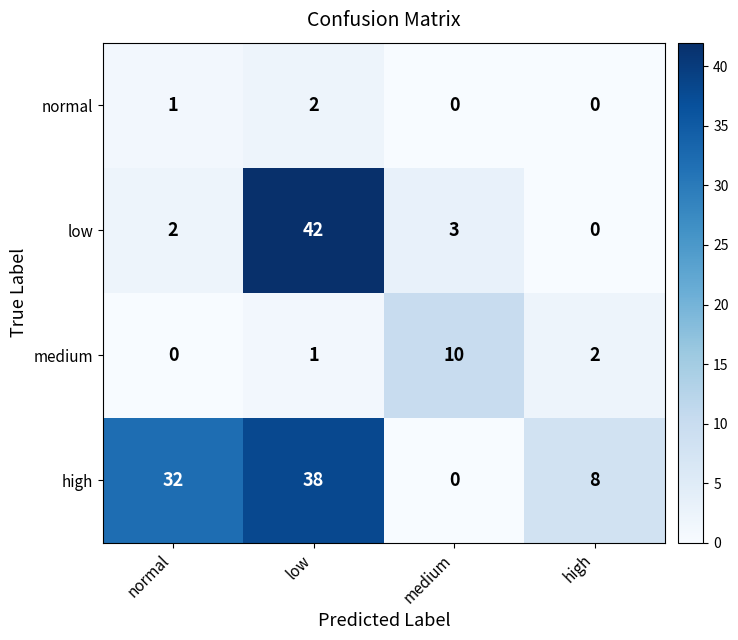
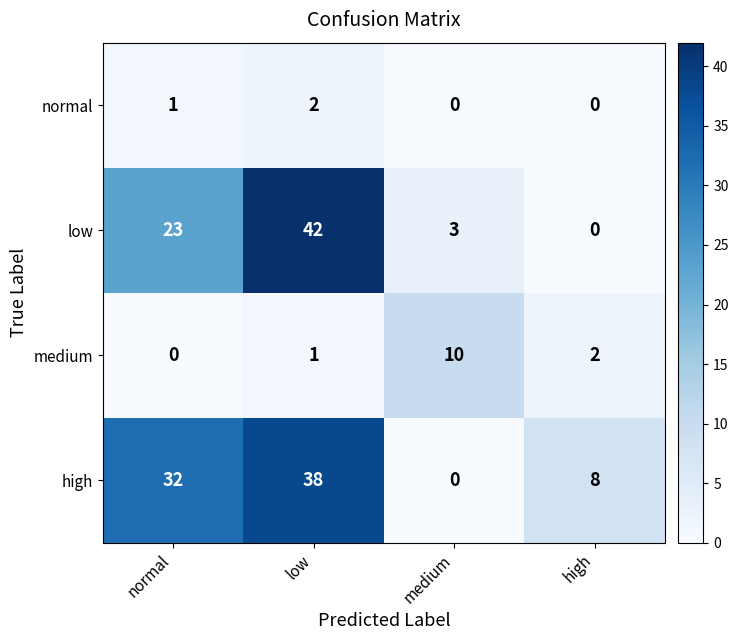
low, normal: 2 -> 23
